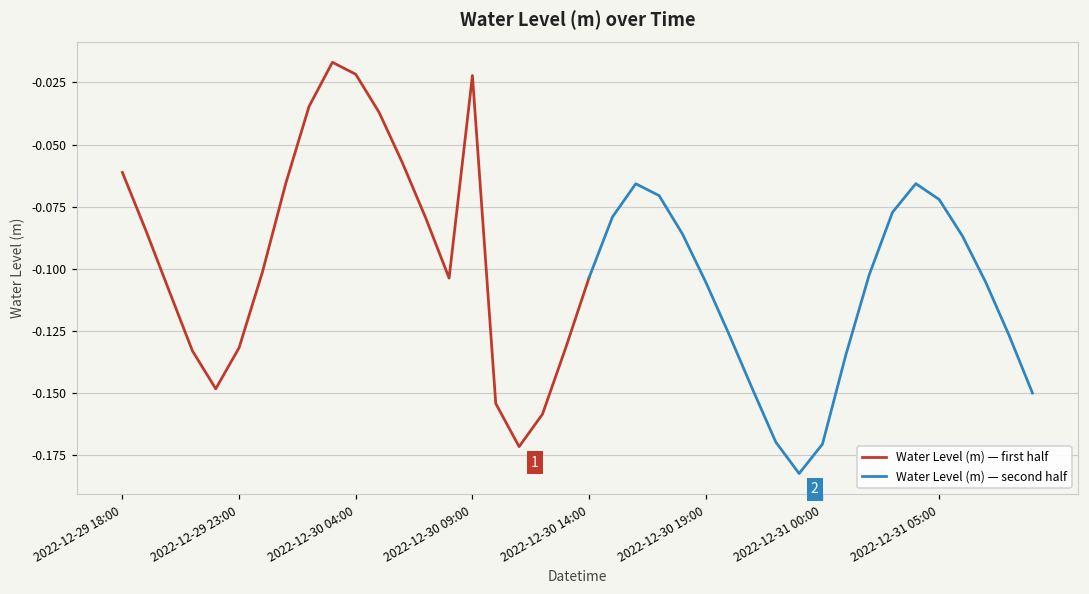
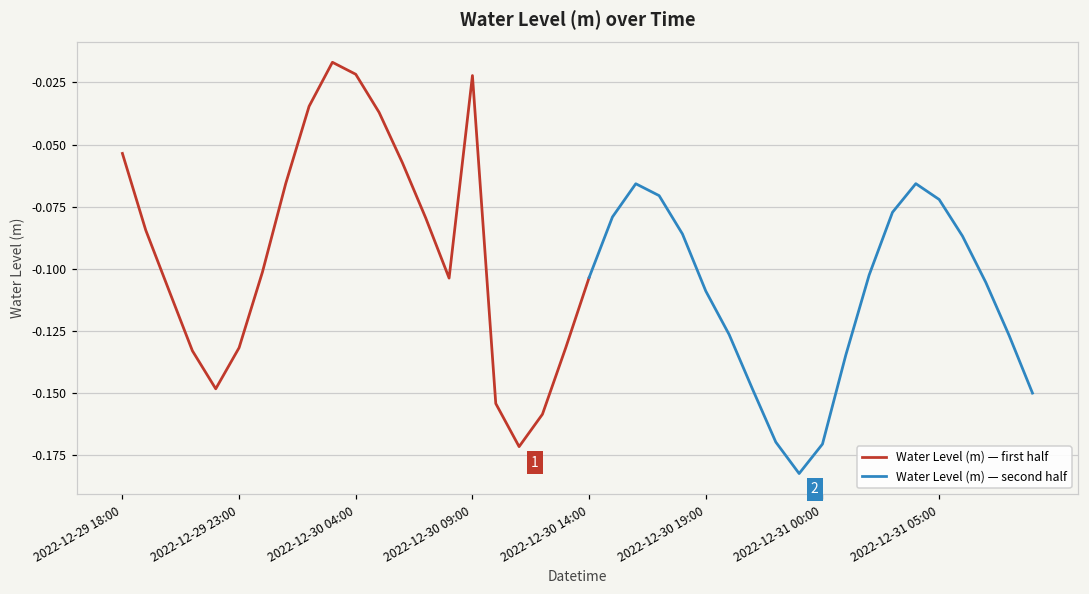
Water Level (m) — first half, 2022-12-29 18:00: -0.061 -> -0.054
Water Level (m) — second half, 2022-12-30 19:00: -0.105 -> -0.109
